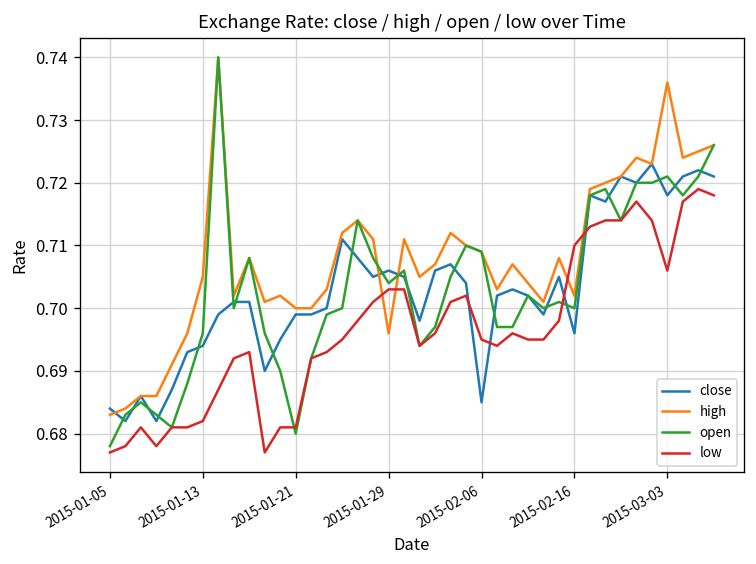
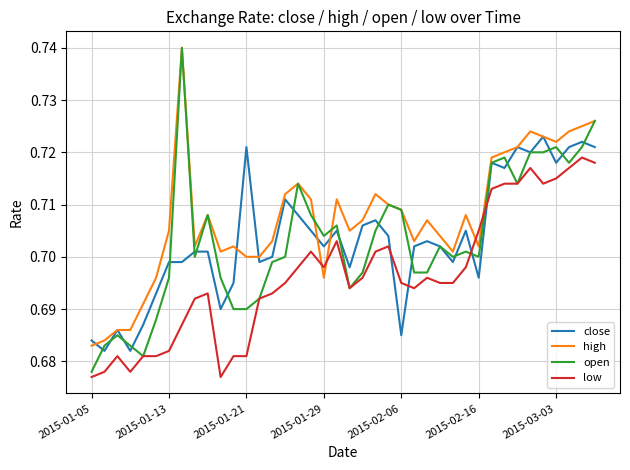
close, 2015-01-13: 0.694 -> 0.699
close, 2015-01-21: 0.699 -> 0.721
open, 2015-01-21: 0.68 -> 0.69
close, 2015-01-29: 0.706 -> 0.702
low, 2015-01-29: 0.703 -> 0.698
low, 2015-02-16: 0.710 -> 0.705
high, 2015-03-03: 0.736 -> 0.722
low, 2015-03-03: 0.706 -> 0.715
